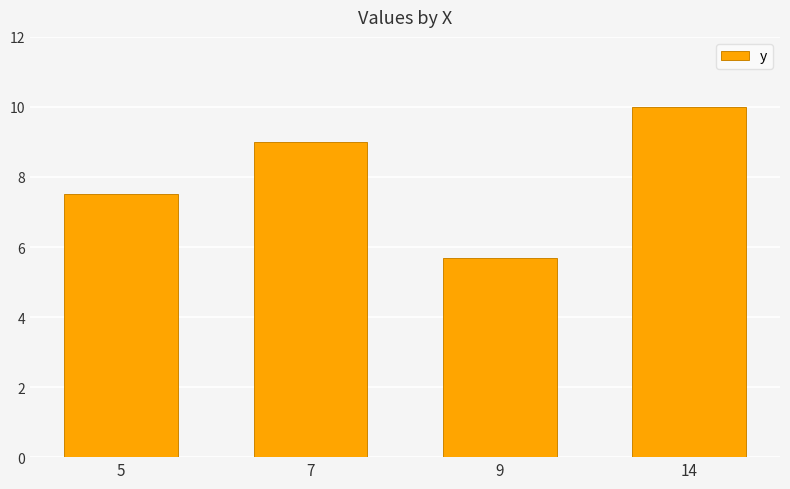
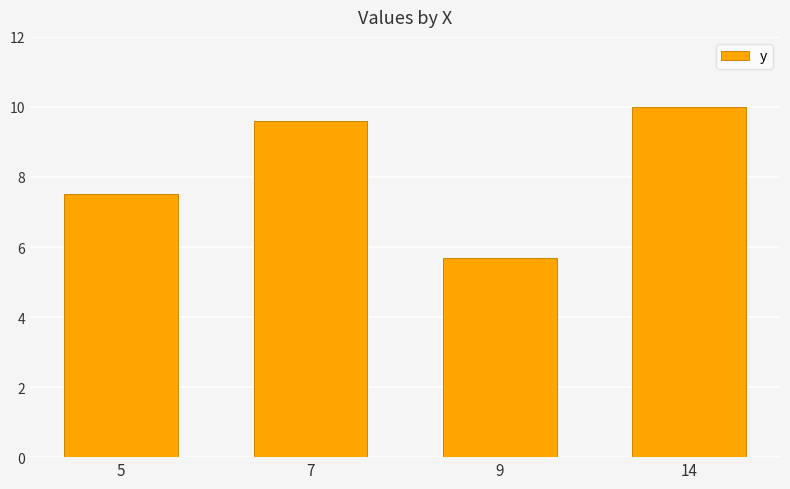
7: 9.0 -> 9.6
